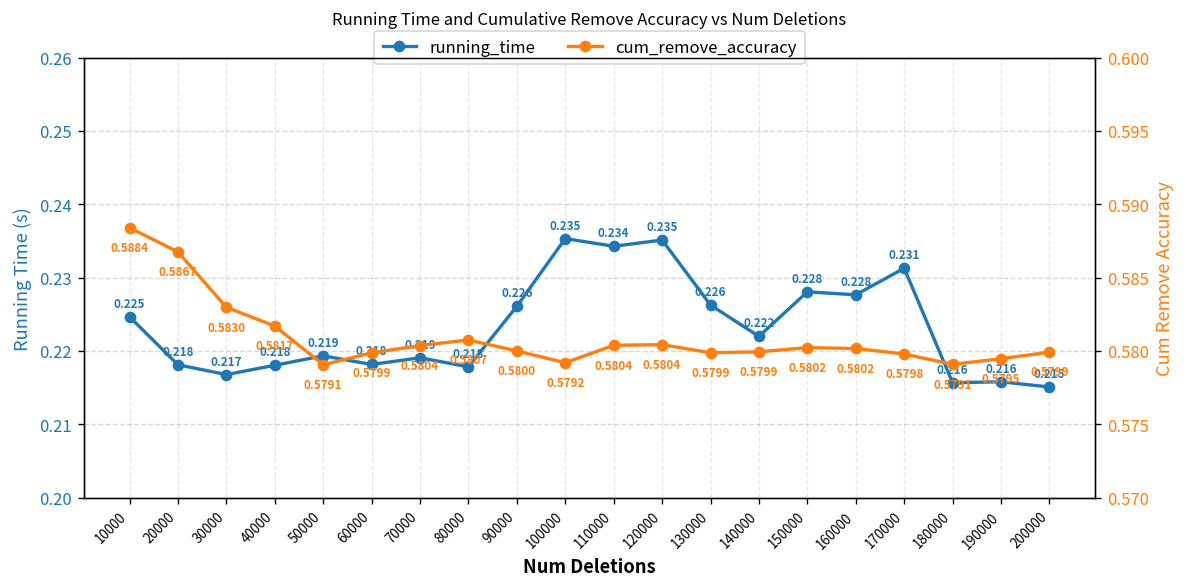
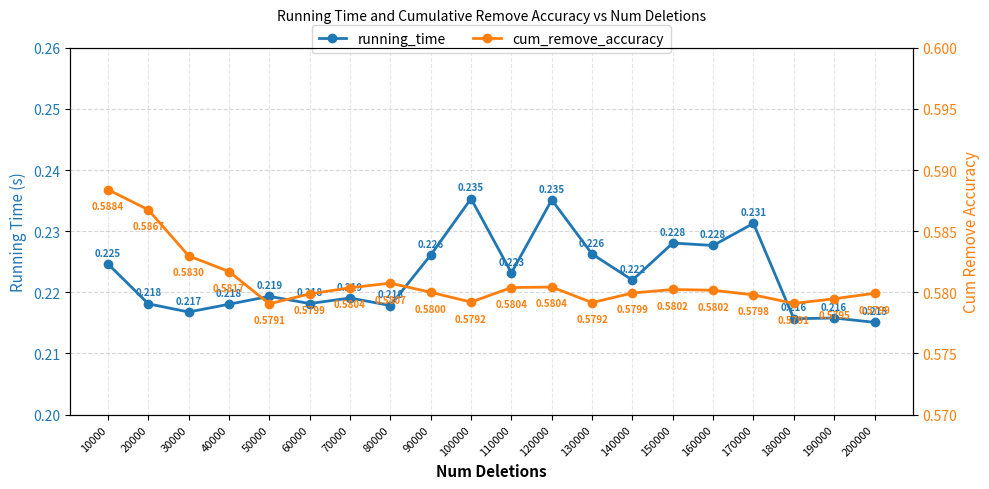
running_time, 110000: 0.234 -> 0.223
cum_remove_accuracy, 130000: 0.5799 -> 0.5792
